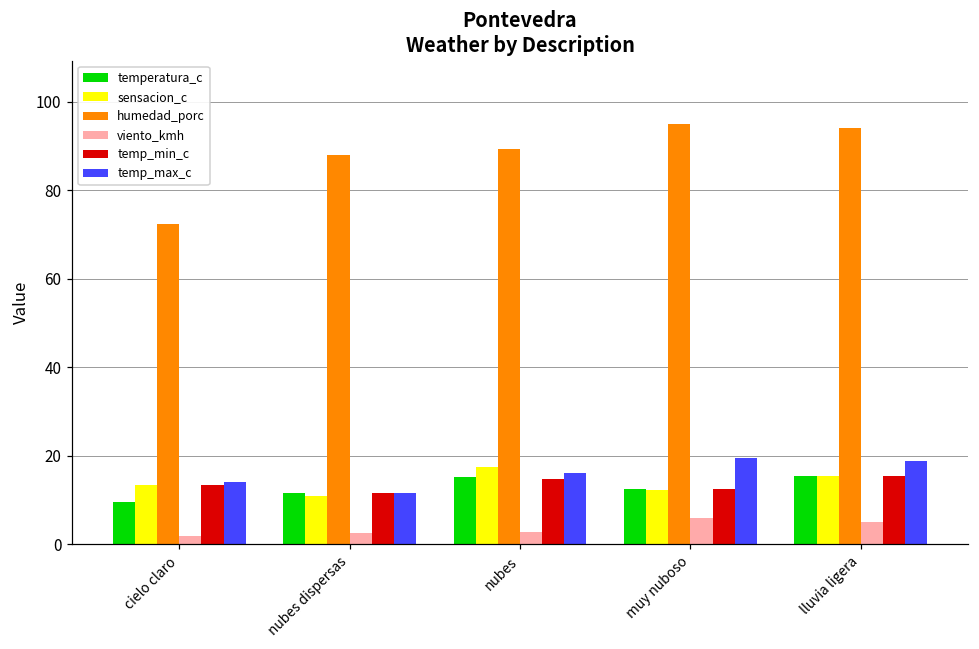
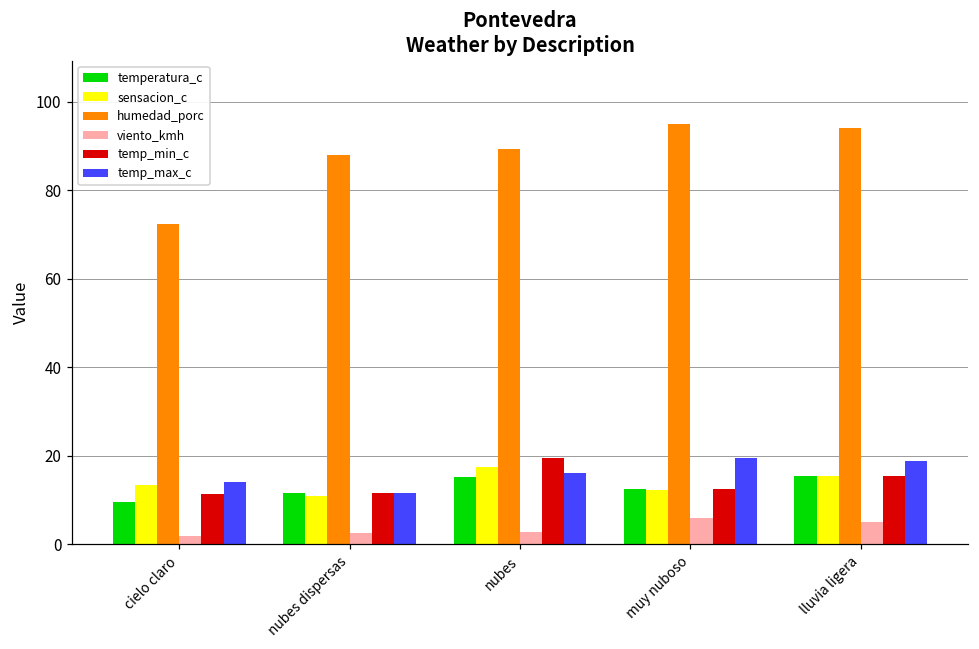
temp_min_c, cielo claro: 13 -> 11
temp_min_c, nubes: 15 -> 20
